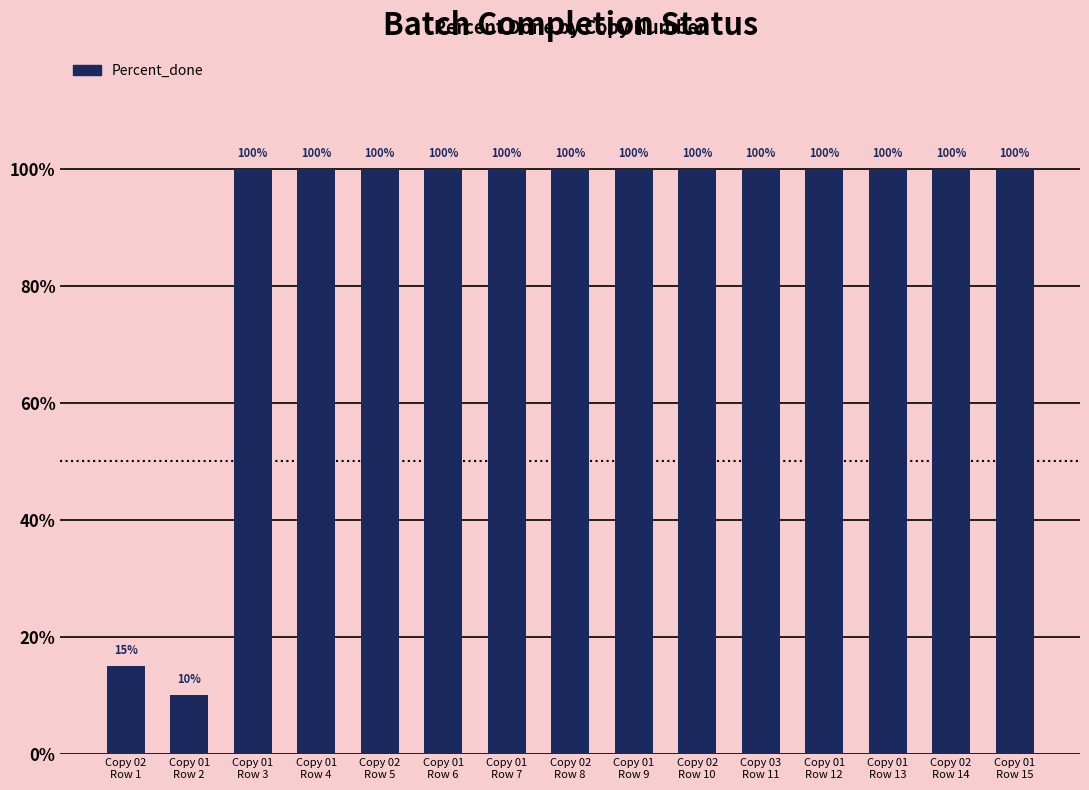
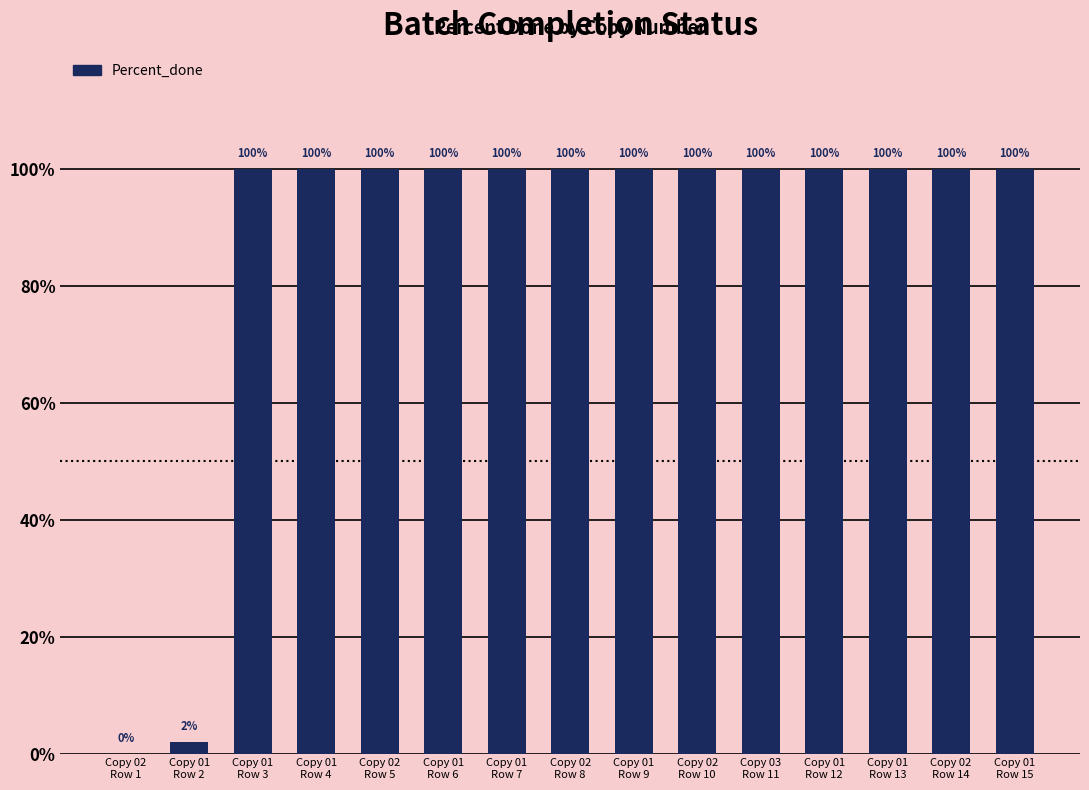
Copy 02 Row 1: 15% -> 0%
Copy 01 Row 2: 10% -> 2%
